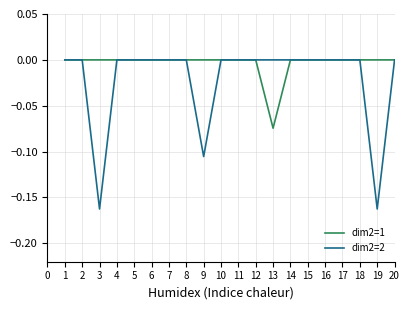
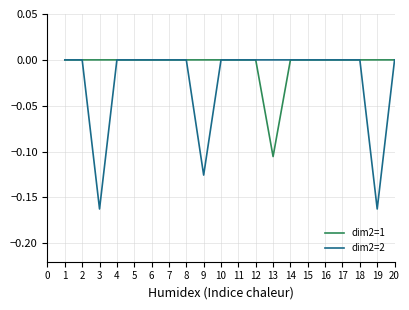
dim2=2, 9: -0.11 -> -0.13
dim2=1, 13: -0.07 -> -0.11
